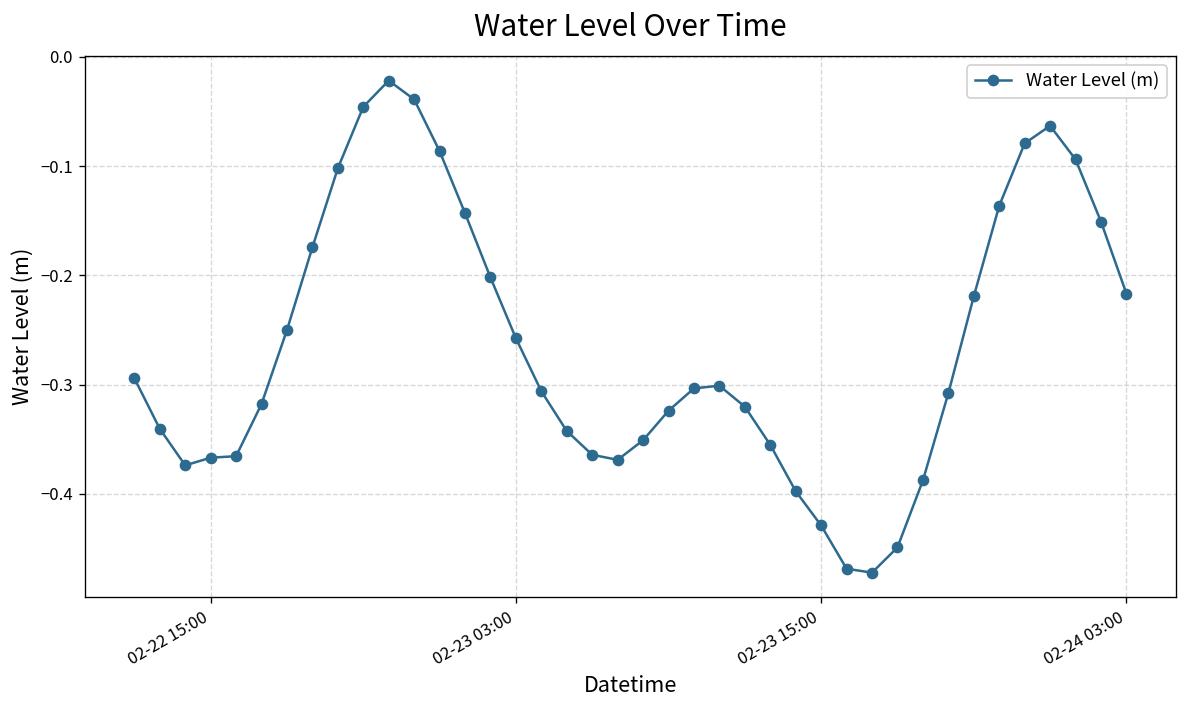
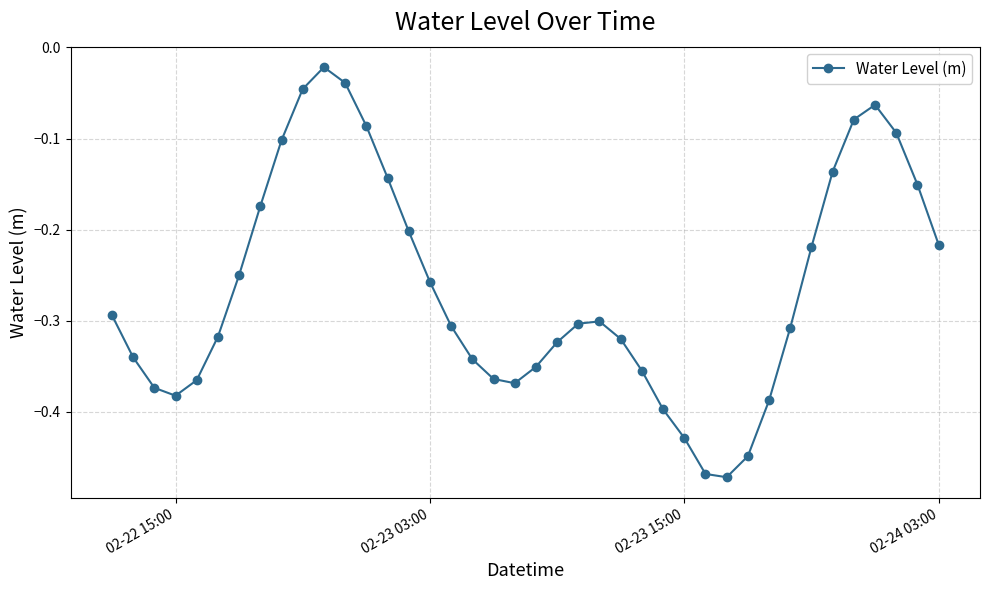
02-22 15:00: -0.37 -> -0.38
